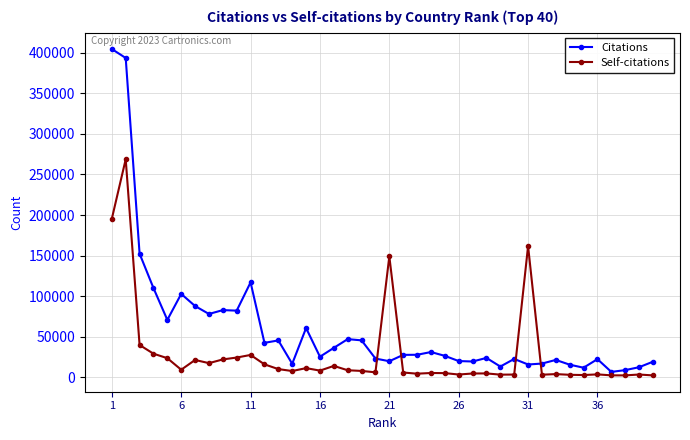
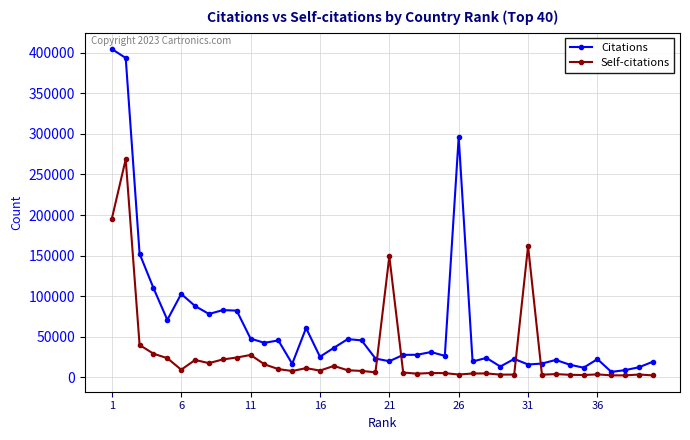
Citations, 11: 120000 -> 50000
Citations, 26: 20000 -> 300000
